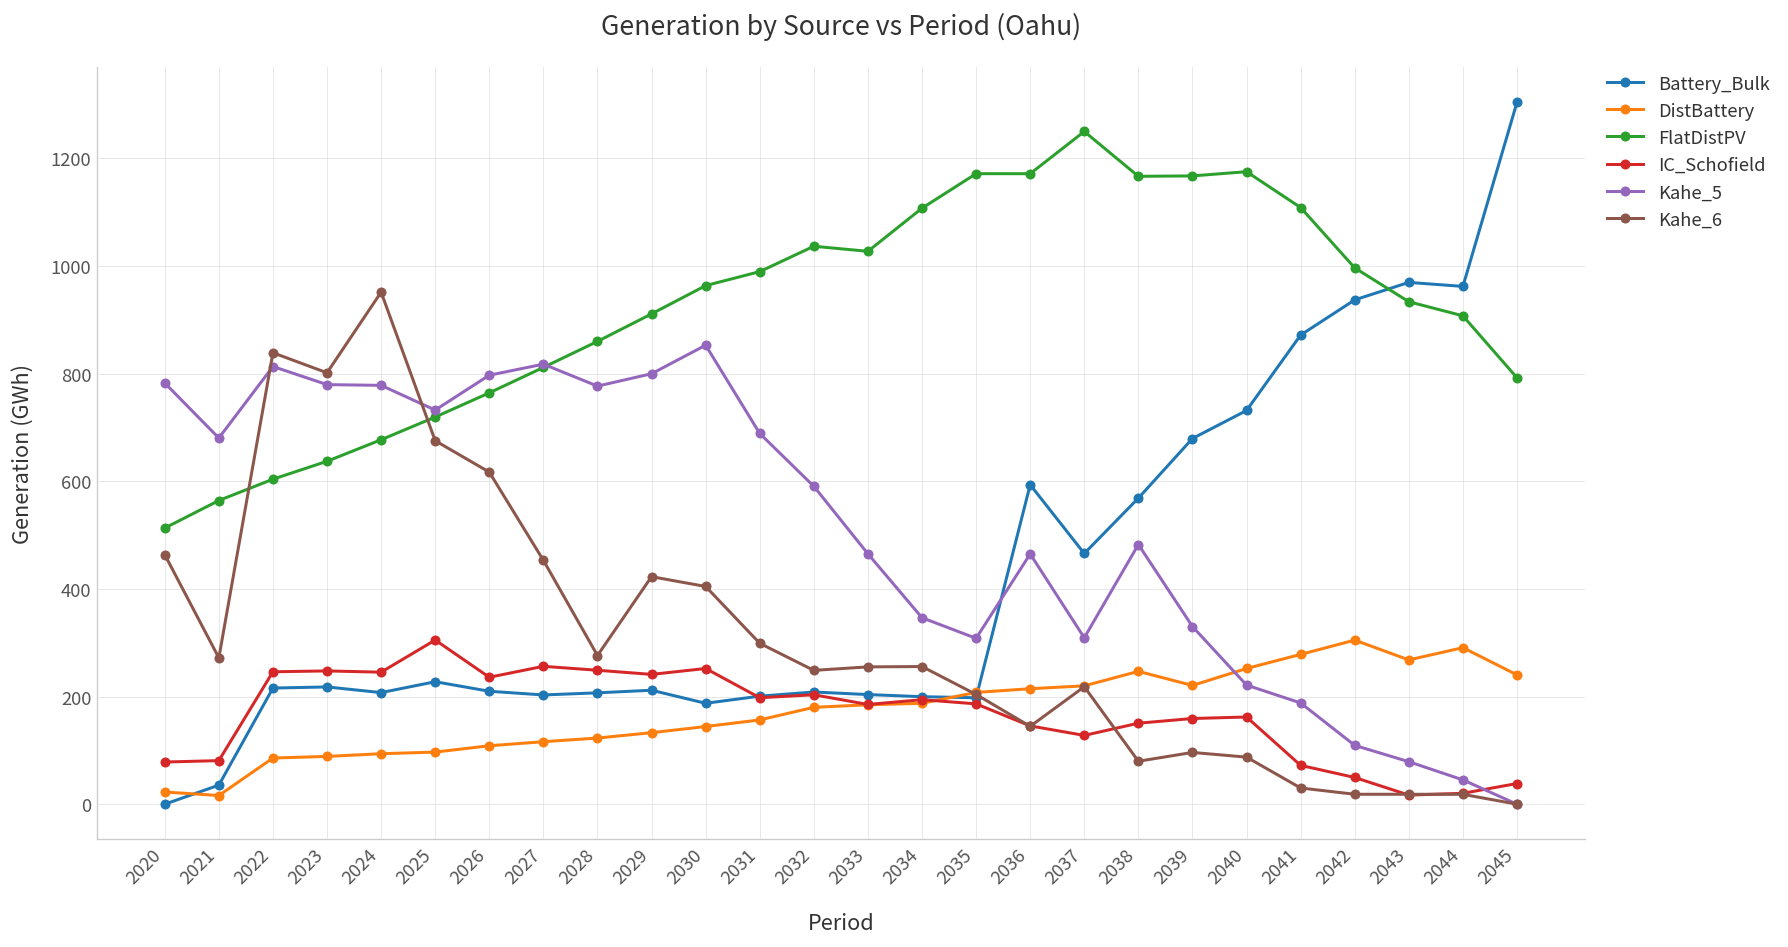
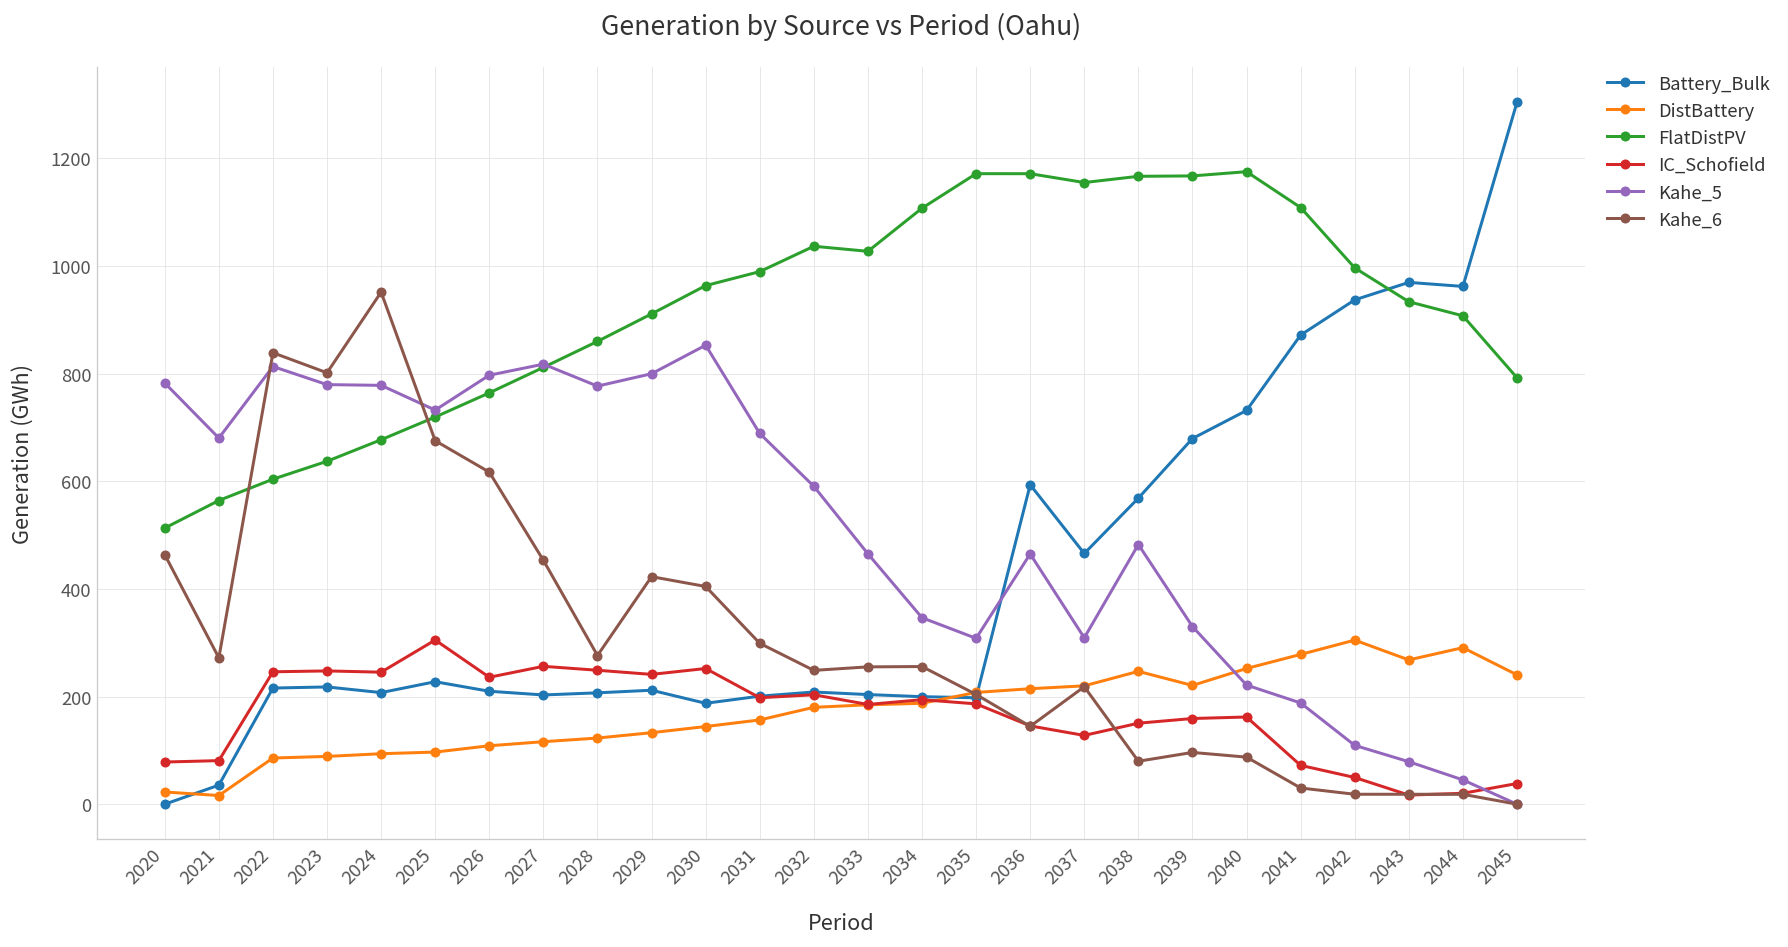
FlatDistPV, 2037: 1250 -> 1150
